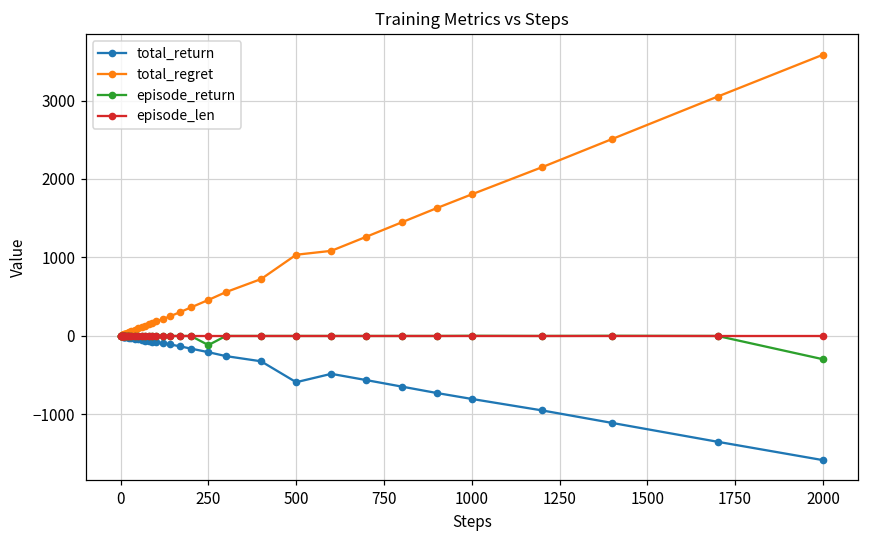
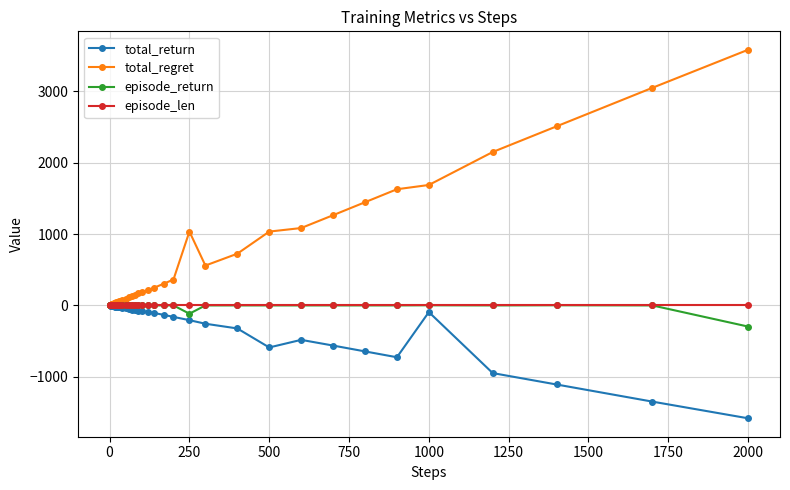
total_regret, 250: 500 -> 1000
total_return, 1000: -800 -> -100
total_regret, 1000: 1800 -> 1700
